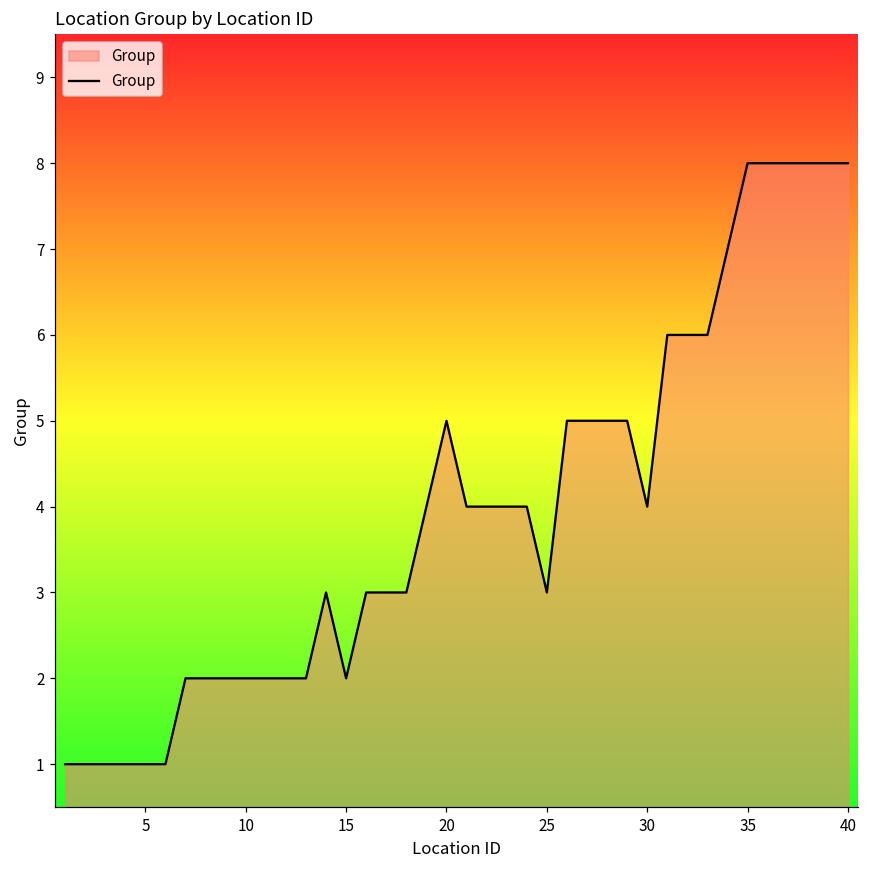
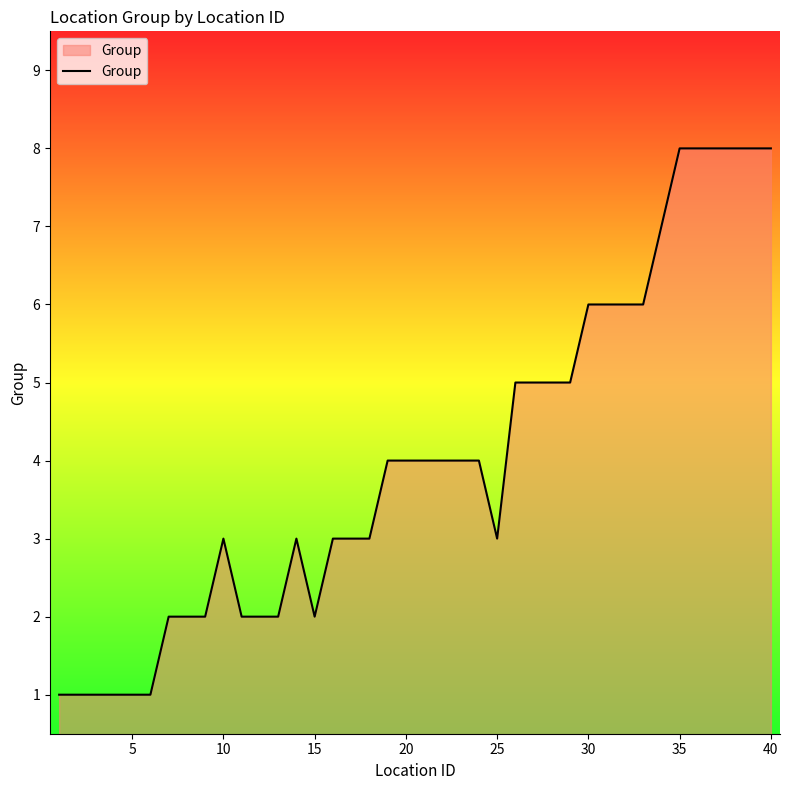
10: 2 -> 3
20: 5 -> 4
30: 4 -> 6
